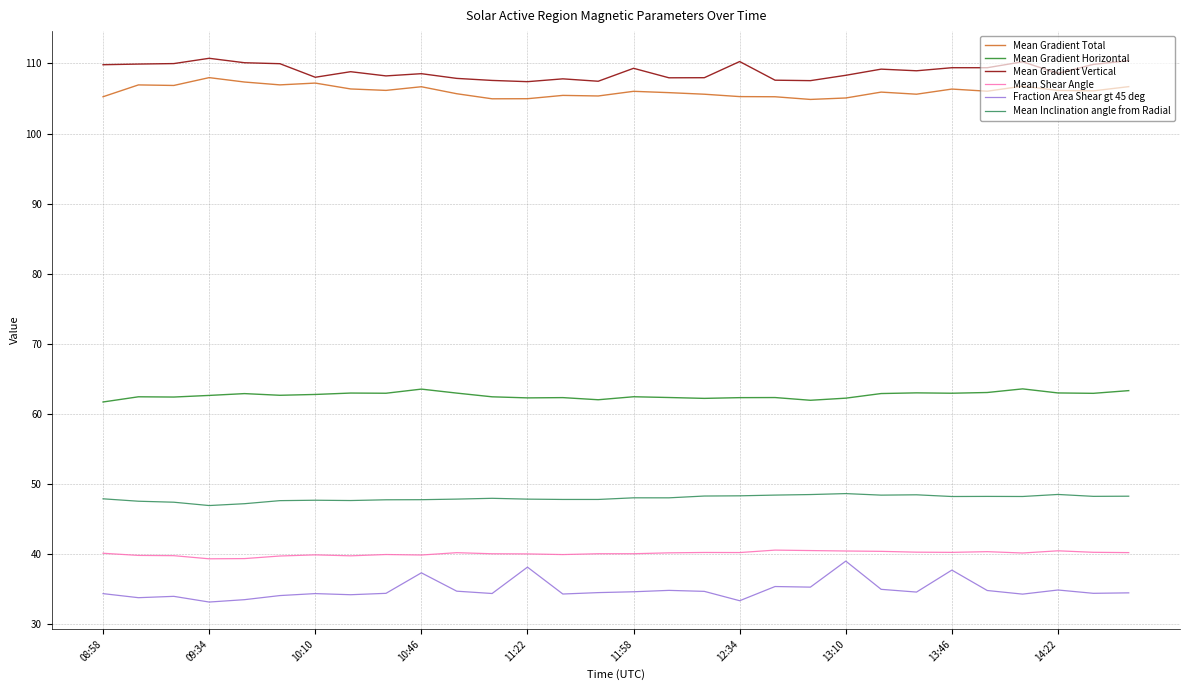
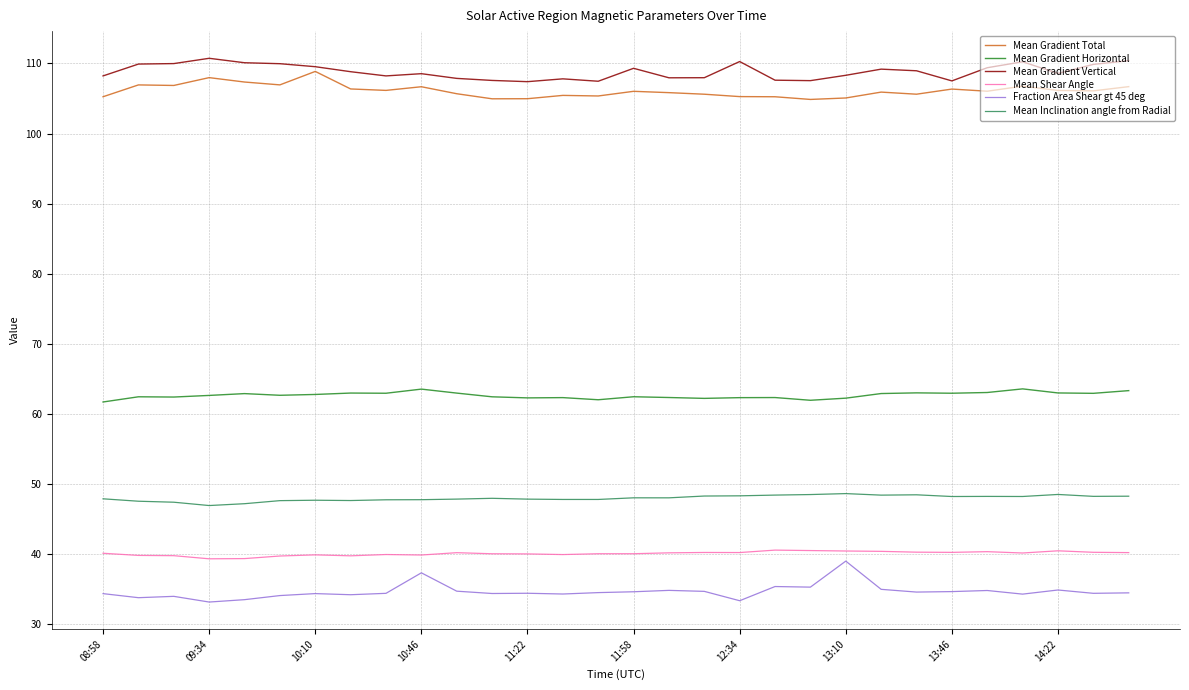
Mean Gradient Vertical, 08:58: 110 -> 108
Mean Gradient Total, 10:10: 107 -> 109
Mean Gradient Vertical, 10:10: 108 -> 110
Fraction Area Shear gt 45 deg, 11:22: 38 -> 34
Mean Gradient Vertical, 13:46: 109 -> 108
Fraction Area Shear gt 45 deg, 13:46: 38 -> 35
